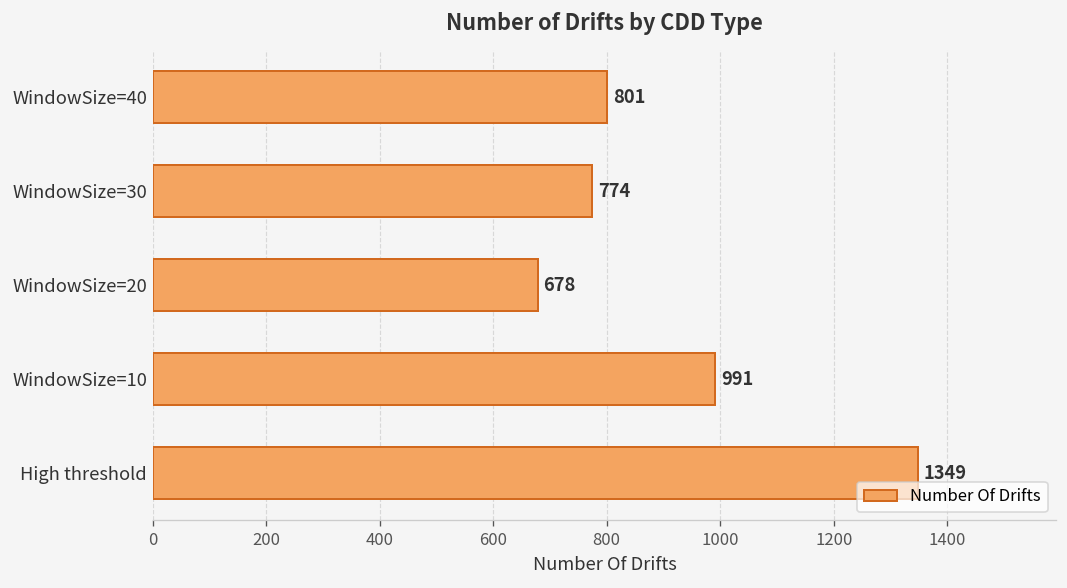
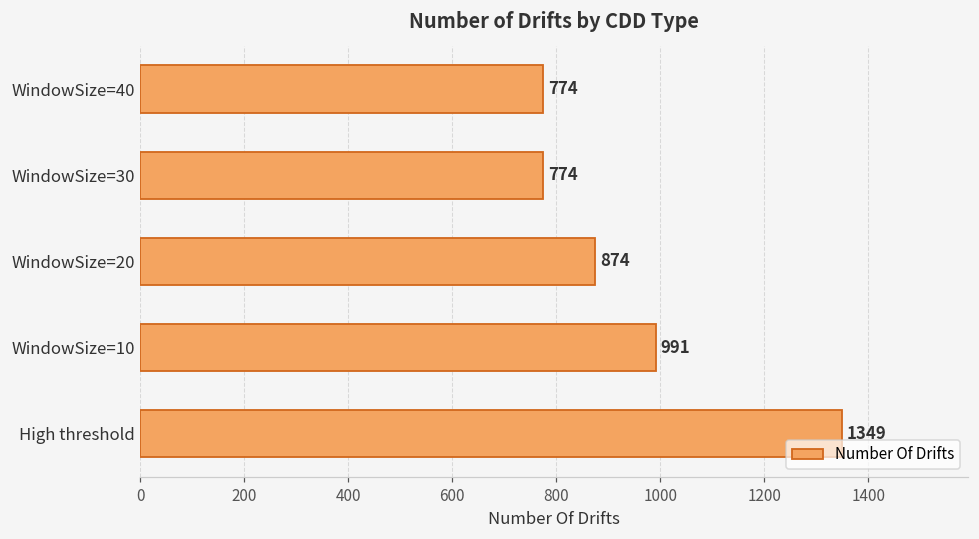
WindowSize=40: 801 -> 774
WindowSize=20: 678 -> 874
